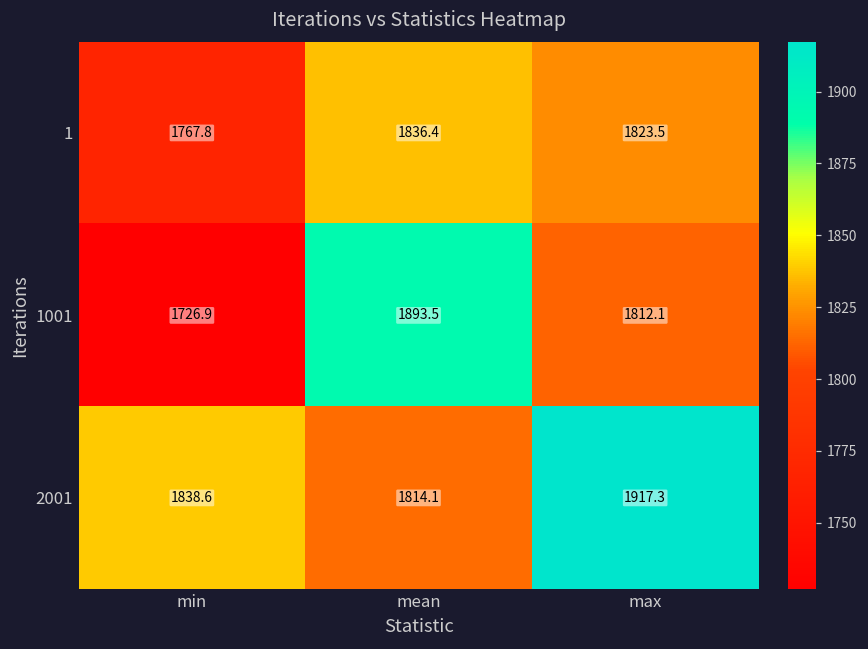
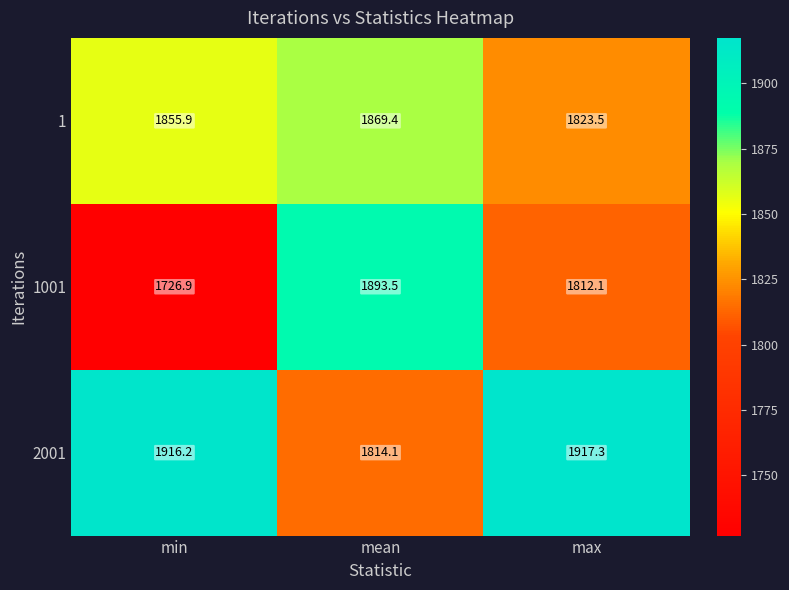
1, min: 1767.8 -> 1855.9
1, mean: 1836.4 -> 1869.4
2001, min: 1838.6 -> 1916.2
